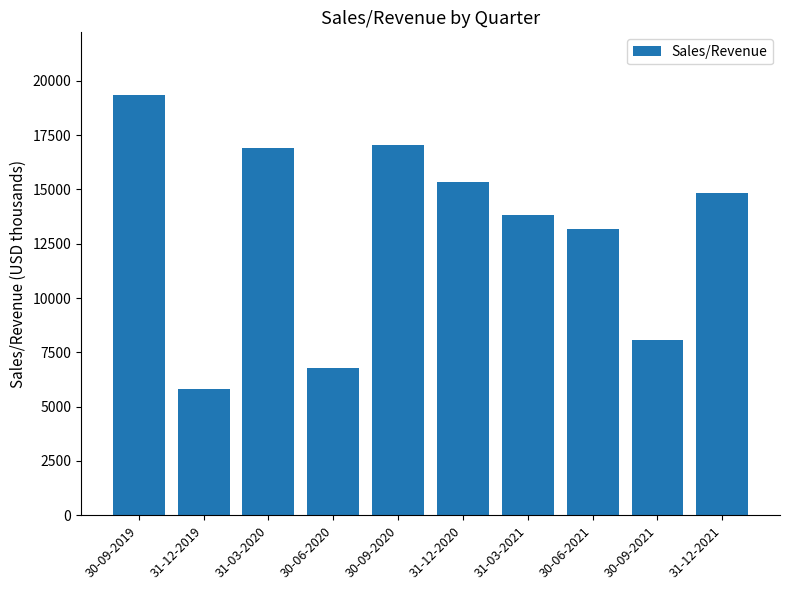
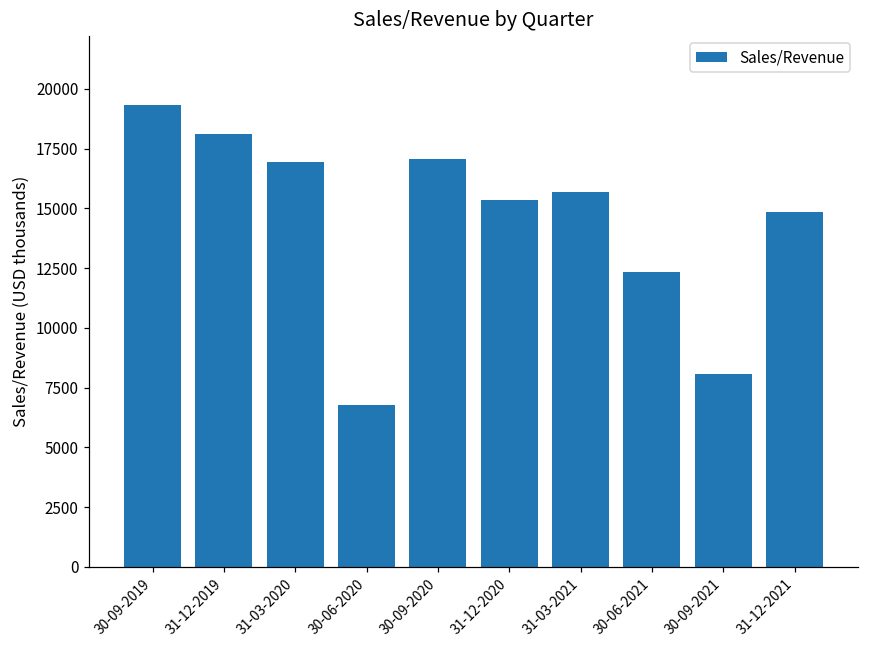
31-12-2019: 5800 -> 18100
31-03-2021: 13800 -> 15700
30-06-2021: 13200 -> 12300
